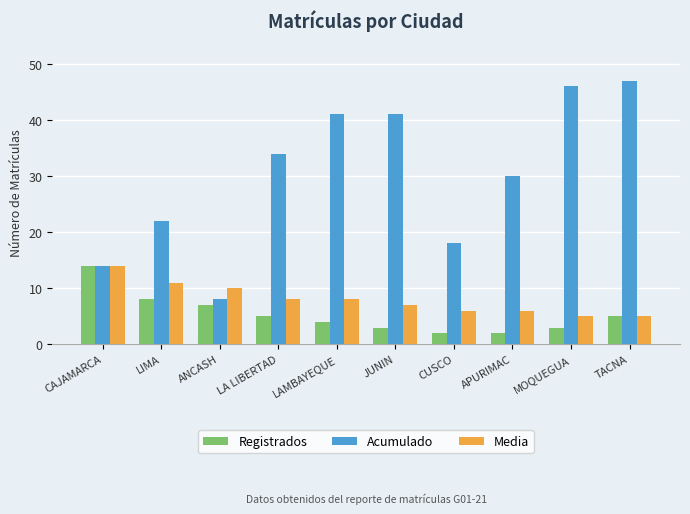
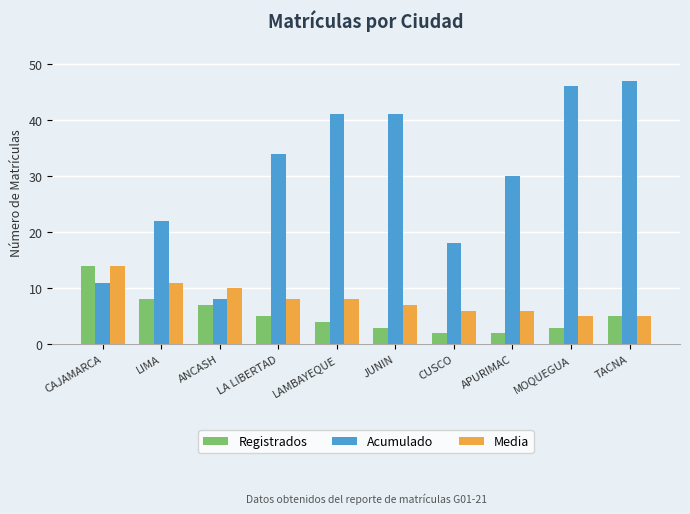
Acumulado, CAJAMARCA: 14 -> 11
